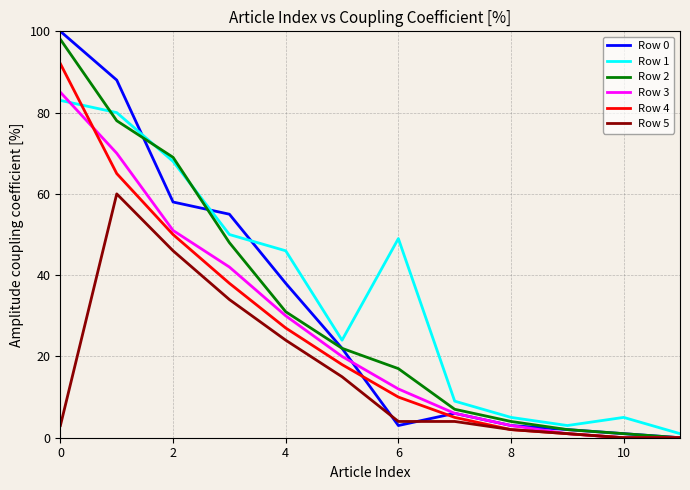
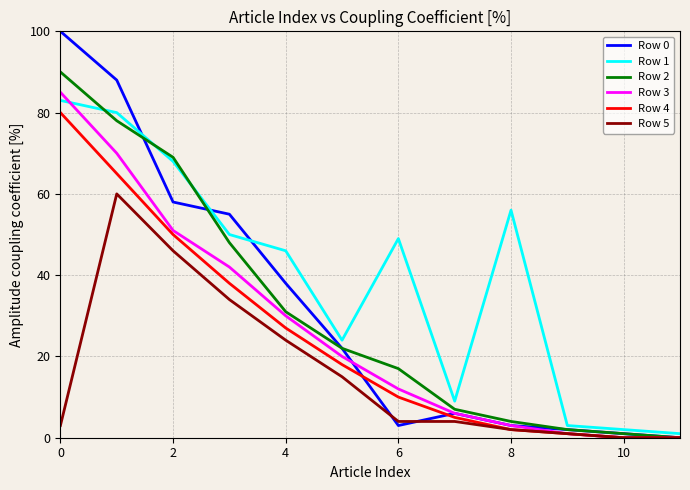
Row 2, 0: 98 -> 90
Row 4, 0: 92 -> 80
Row 1, 8: 5 -> 56
Row 1, 10: 5 -> 2
